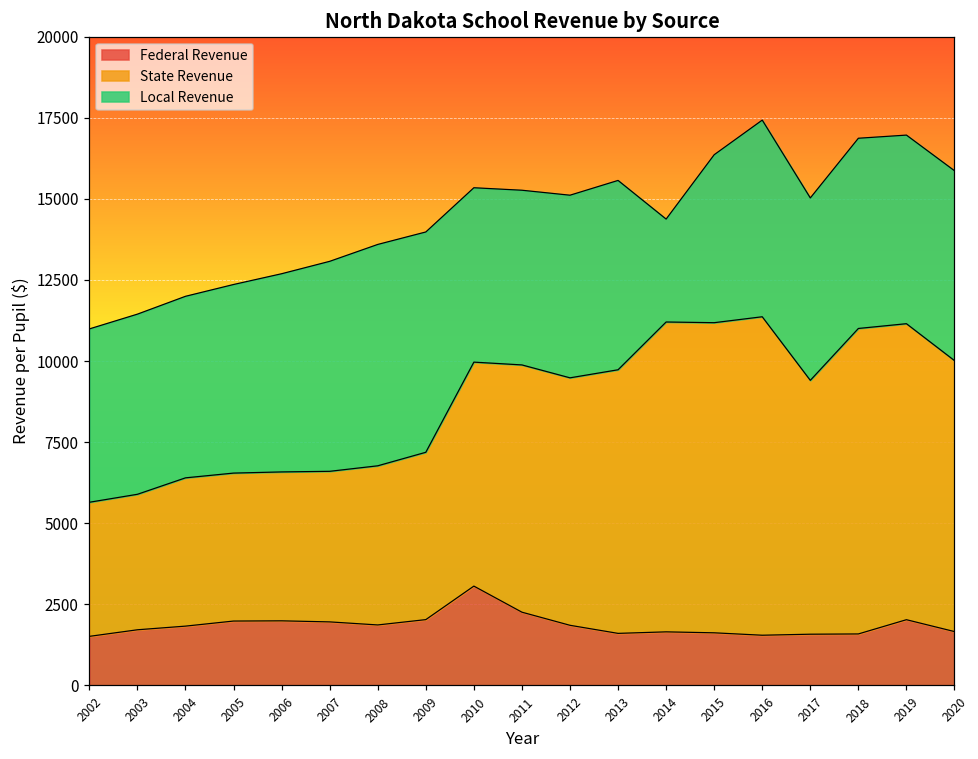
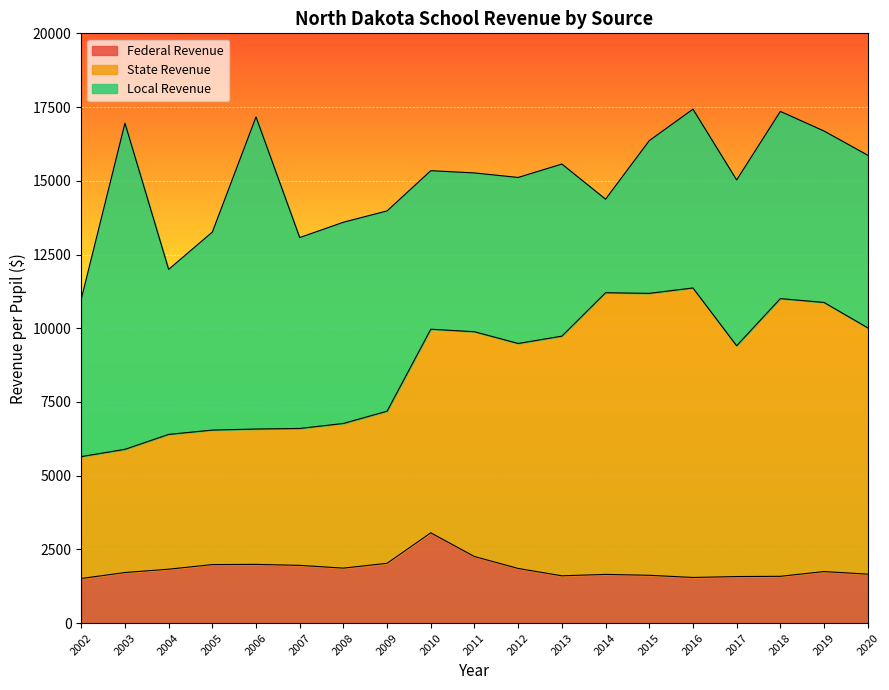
Local Revenue, 2003: 5600 -> 11100
Local Revenue, 2005: 5800 -> 6700
Local Revenue, 2006: 6100 -> 10600
Local Revenue, 2018: 5900 -> 6300
Federal Revenue, 2019: 2000 -> 1700
